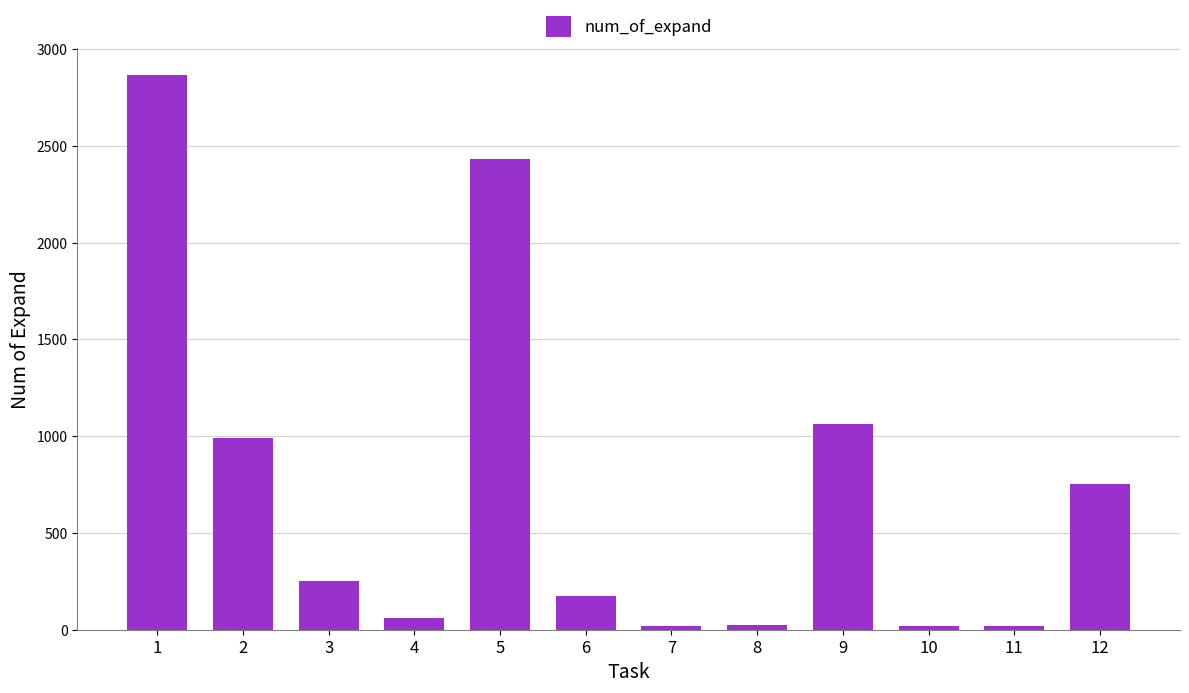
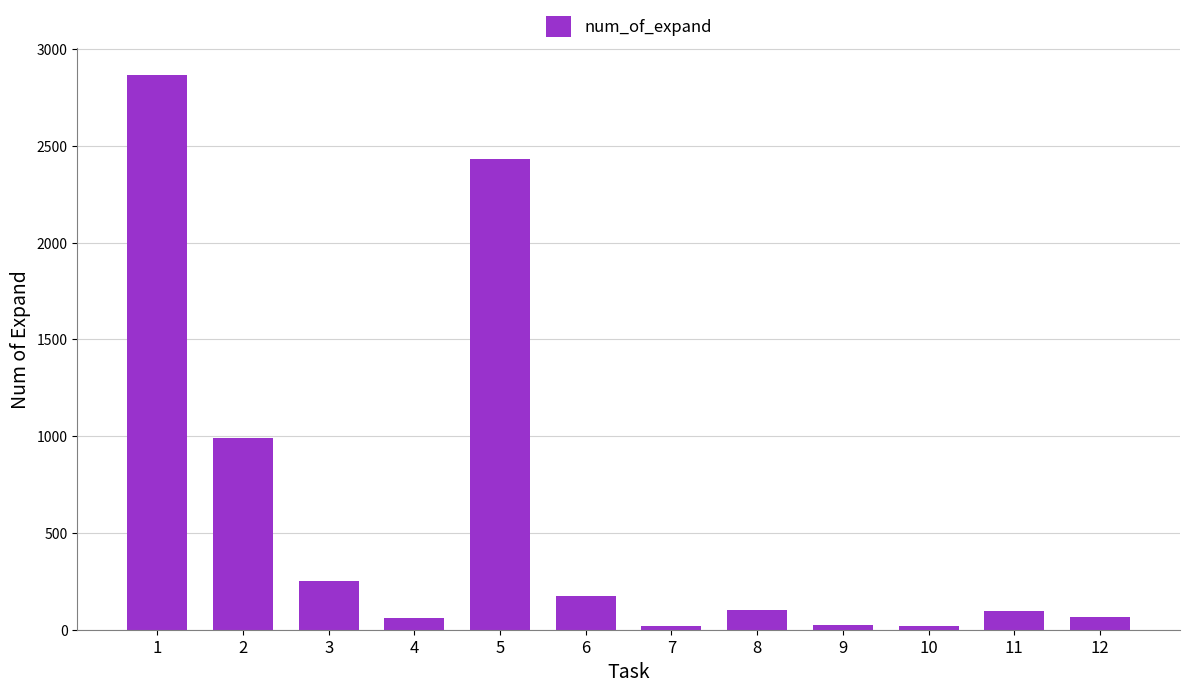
8: 20 -> 100
9: 1060 -> 20
11: 20 -> 100
12: 750 -> 60
